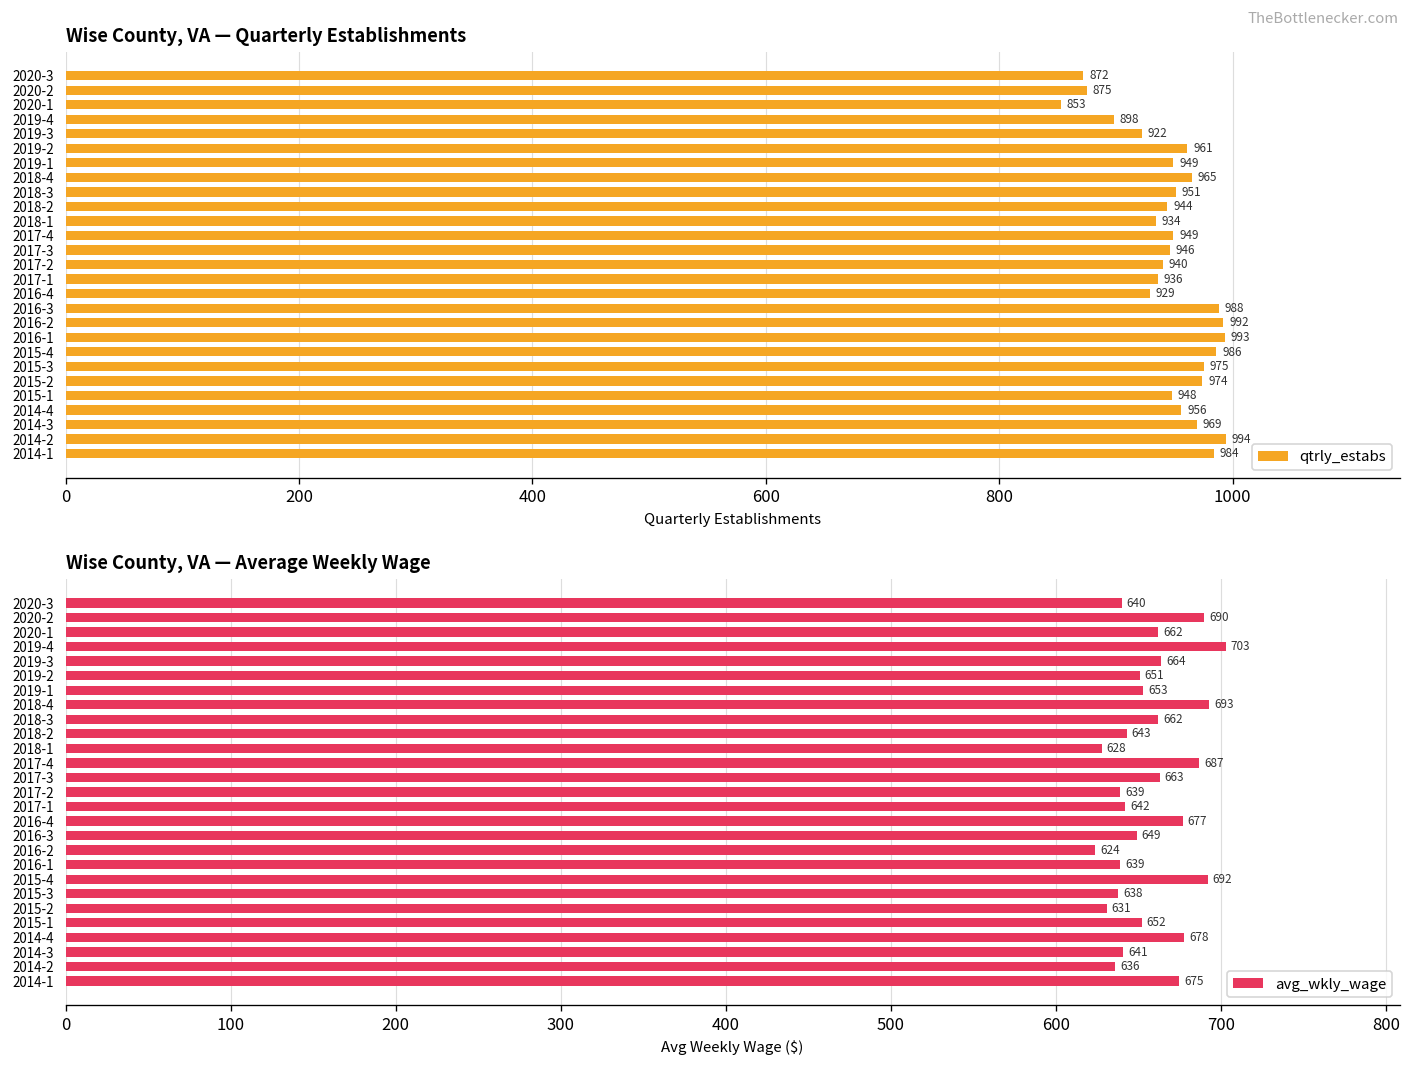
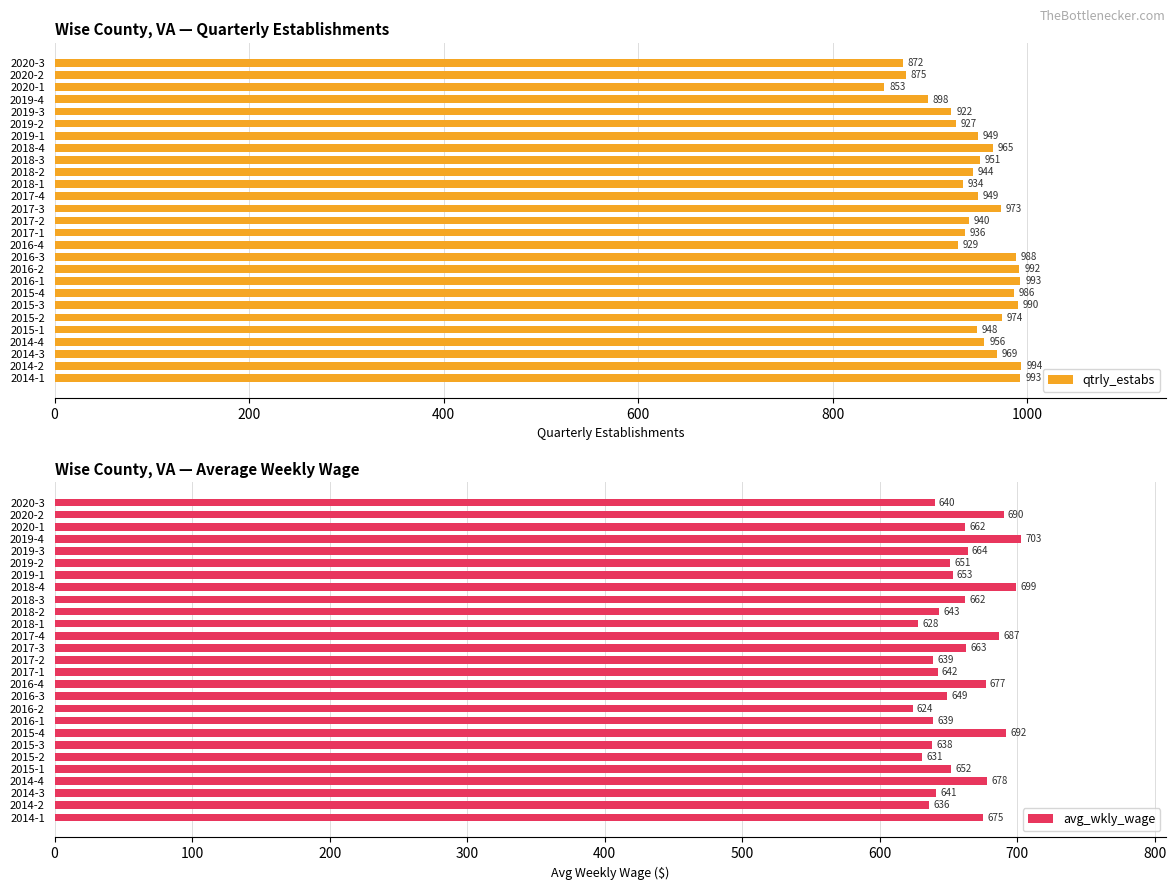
Wise County, VA — Quarterly Establishments, 2019-2: 961 -> 927
Wise County, VA — Quarterly Establishments, 2017-3: 946 -> 973
Wise County, VA — Quarterly Establishments, 2015-3: 975 -> 990
Wise County, VA — Quarterly Establishments, 2014-1: 984 -> 993
Wise County, VA — Average Weekly Wage, 2018-4: 693 -> 699
